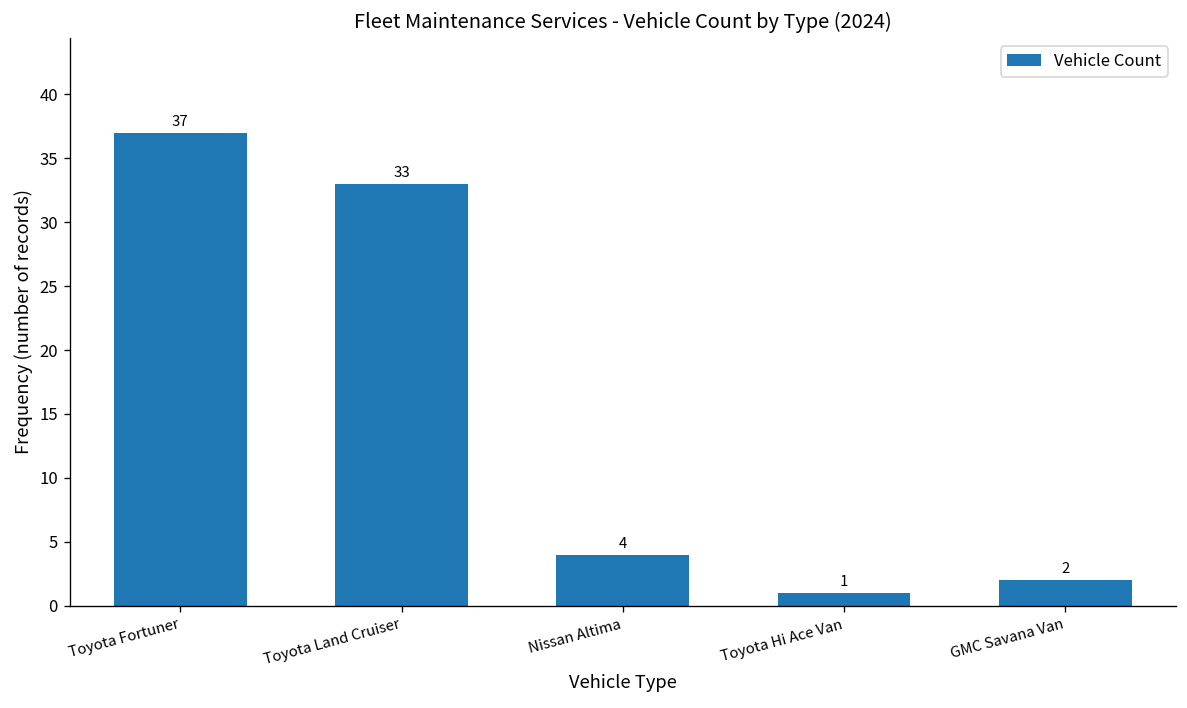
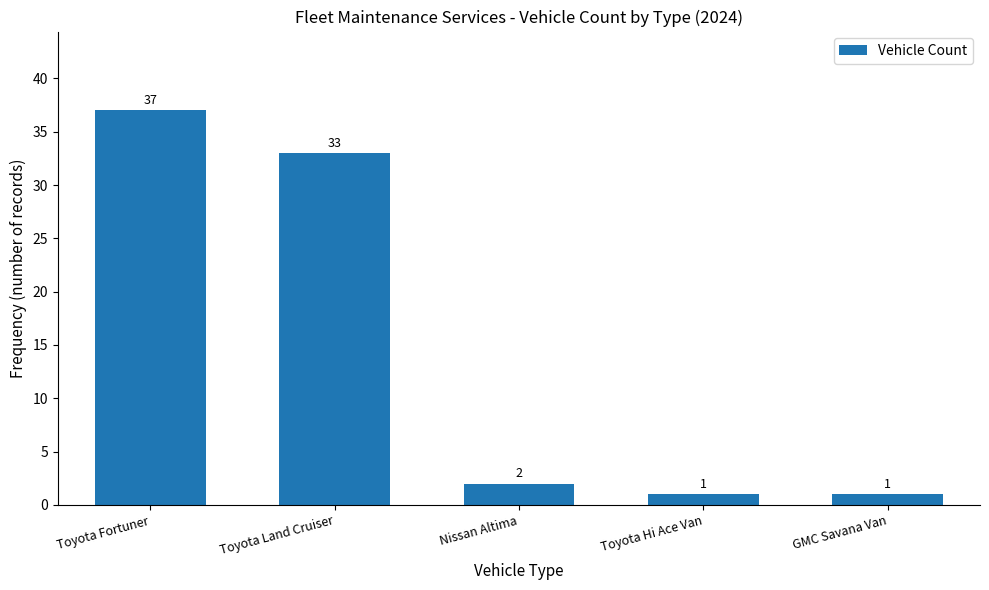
Nissan Altima: 4 -> 2
GMC Savana Van: 2 -> 1
